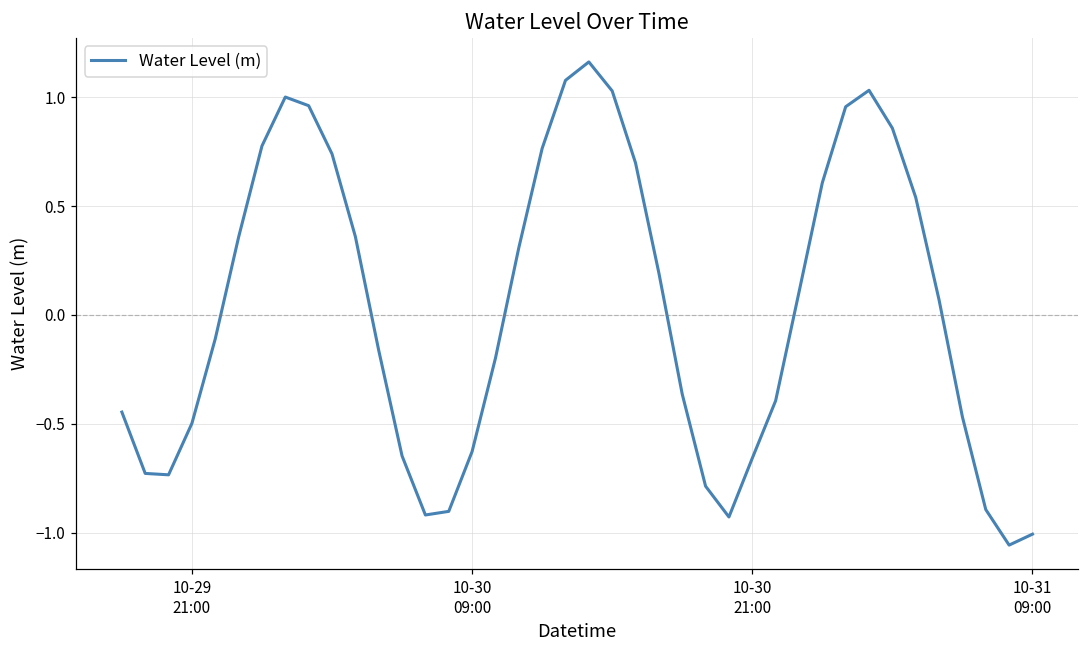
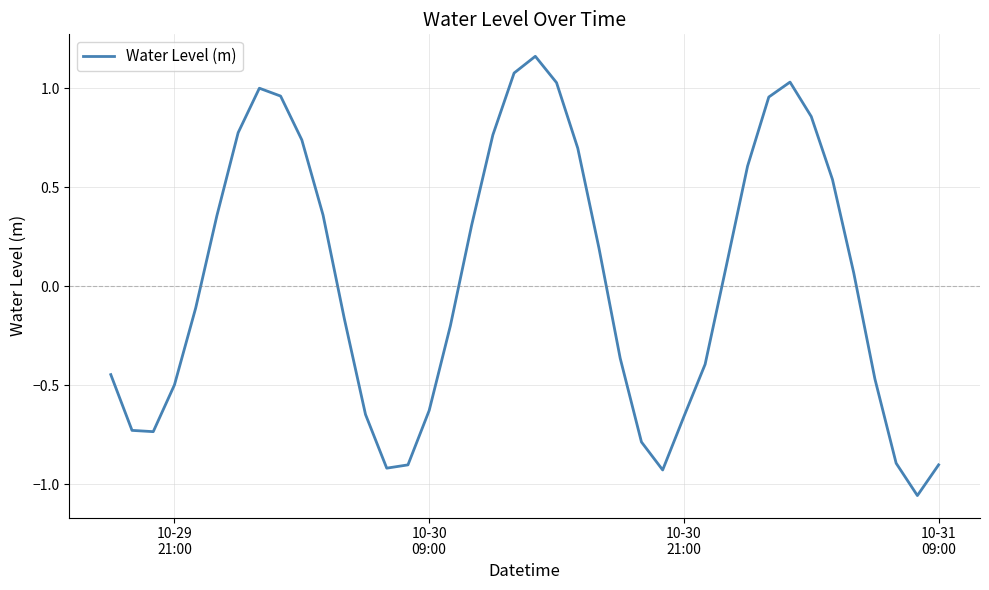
10-31 09:00: -1.01 -> -0.90
